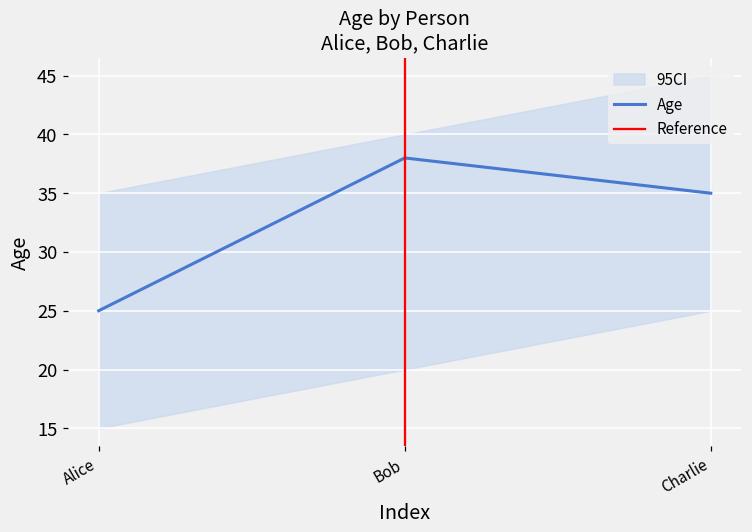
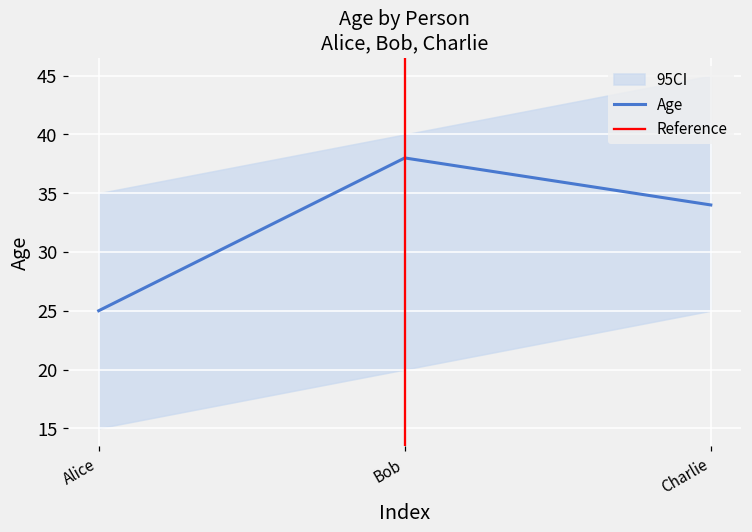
Age, Charlie: 35 -> 34
